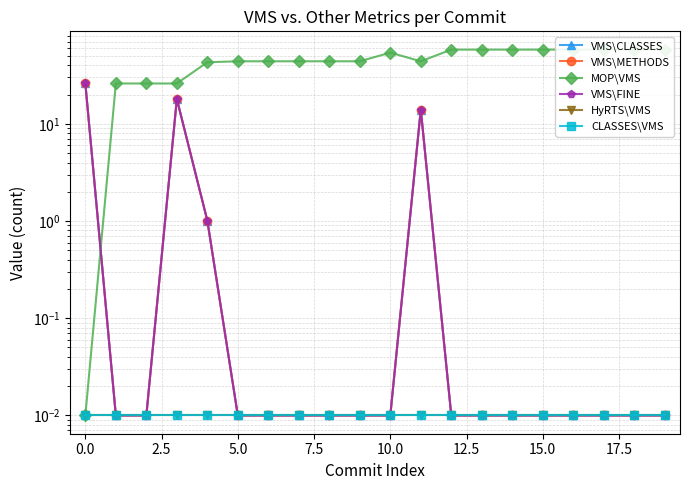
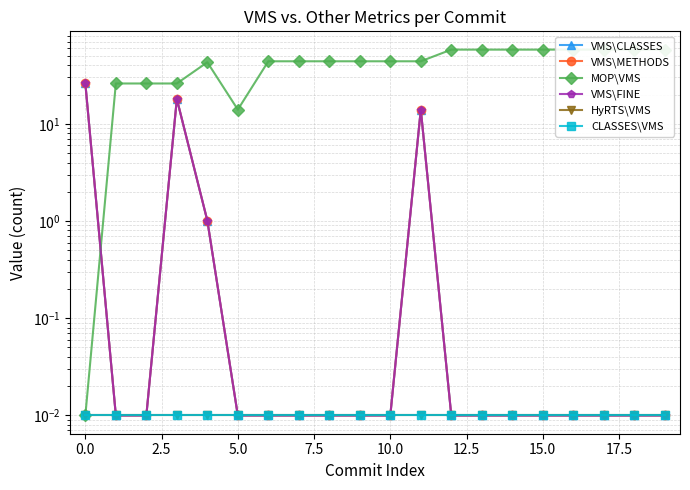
MOP\VMS, 5.0: 40 -> 14
MOP\VMS, 10.0: 50 -> 40
